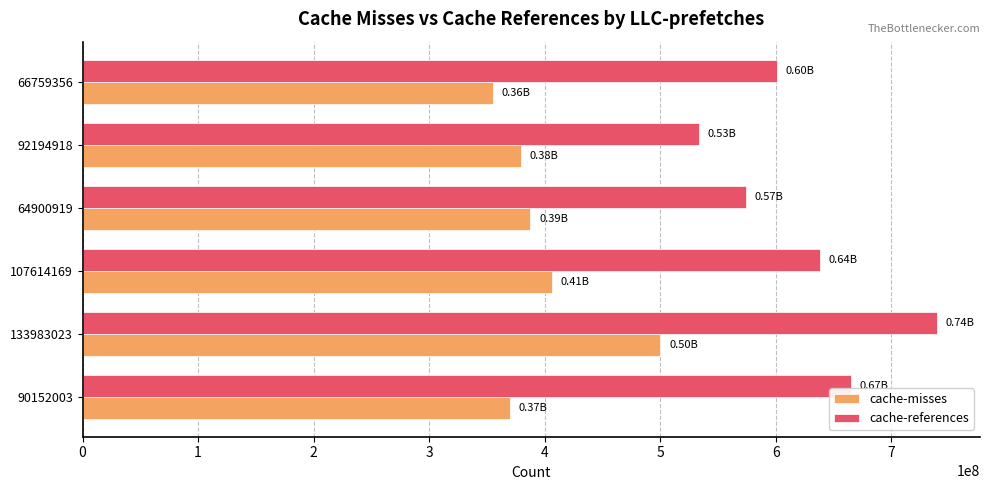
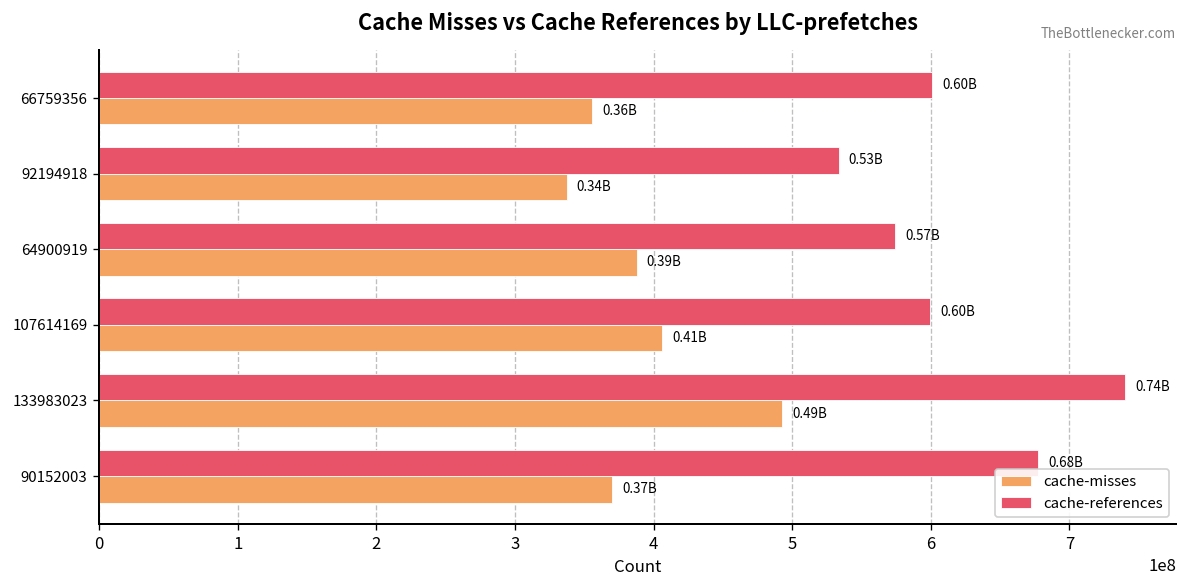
cache-misses, 92194918: 0.38B -> 0.34B
cache-references, 107614169: 0.64B -> 0.60B
cache-misses, 133983023: 0.50B -> 0.49B
cache-references, 90152003: 665000000 -> 677000000
